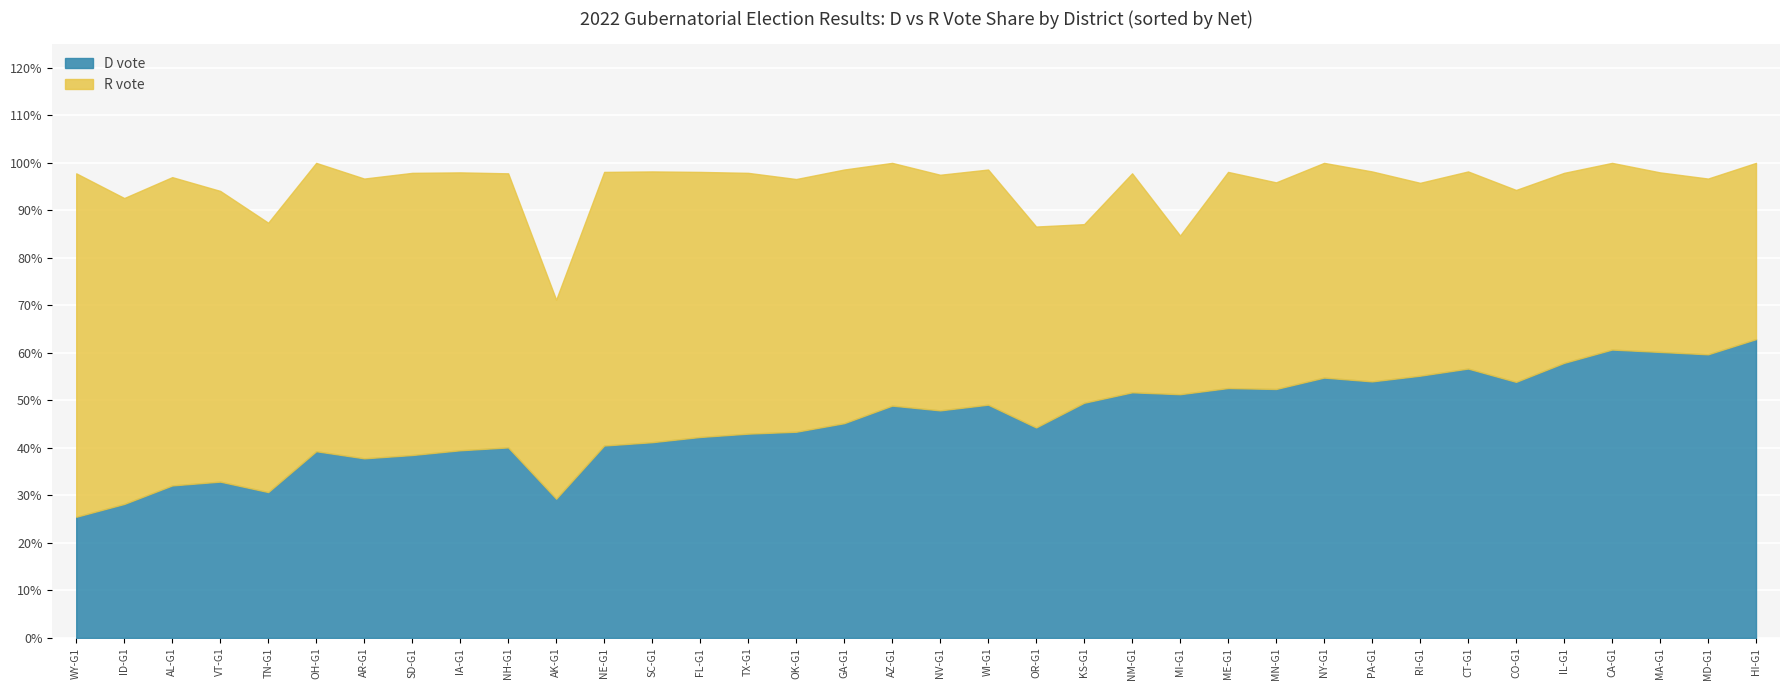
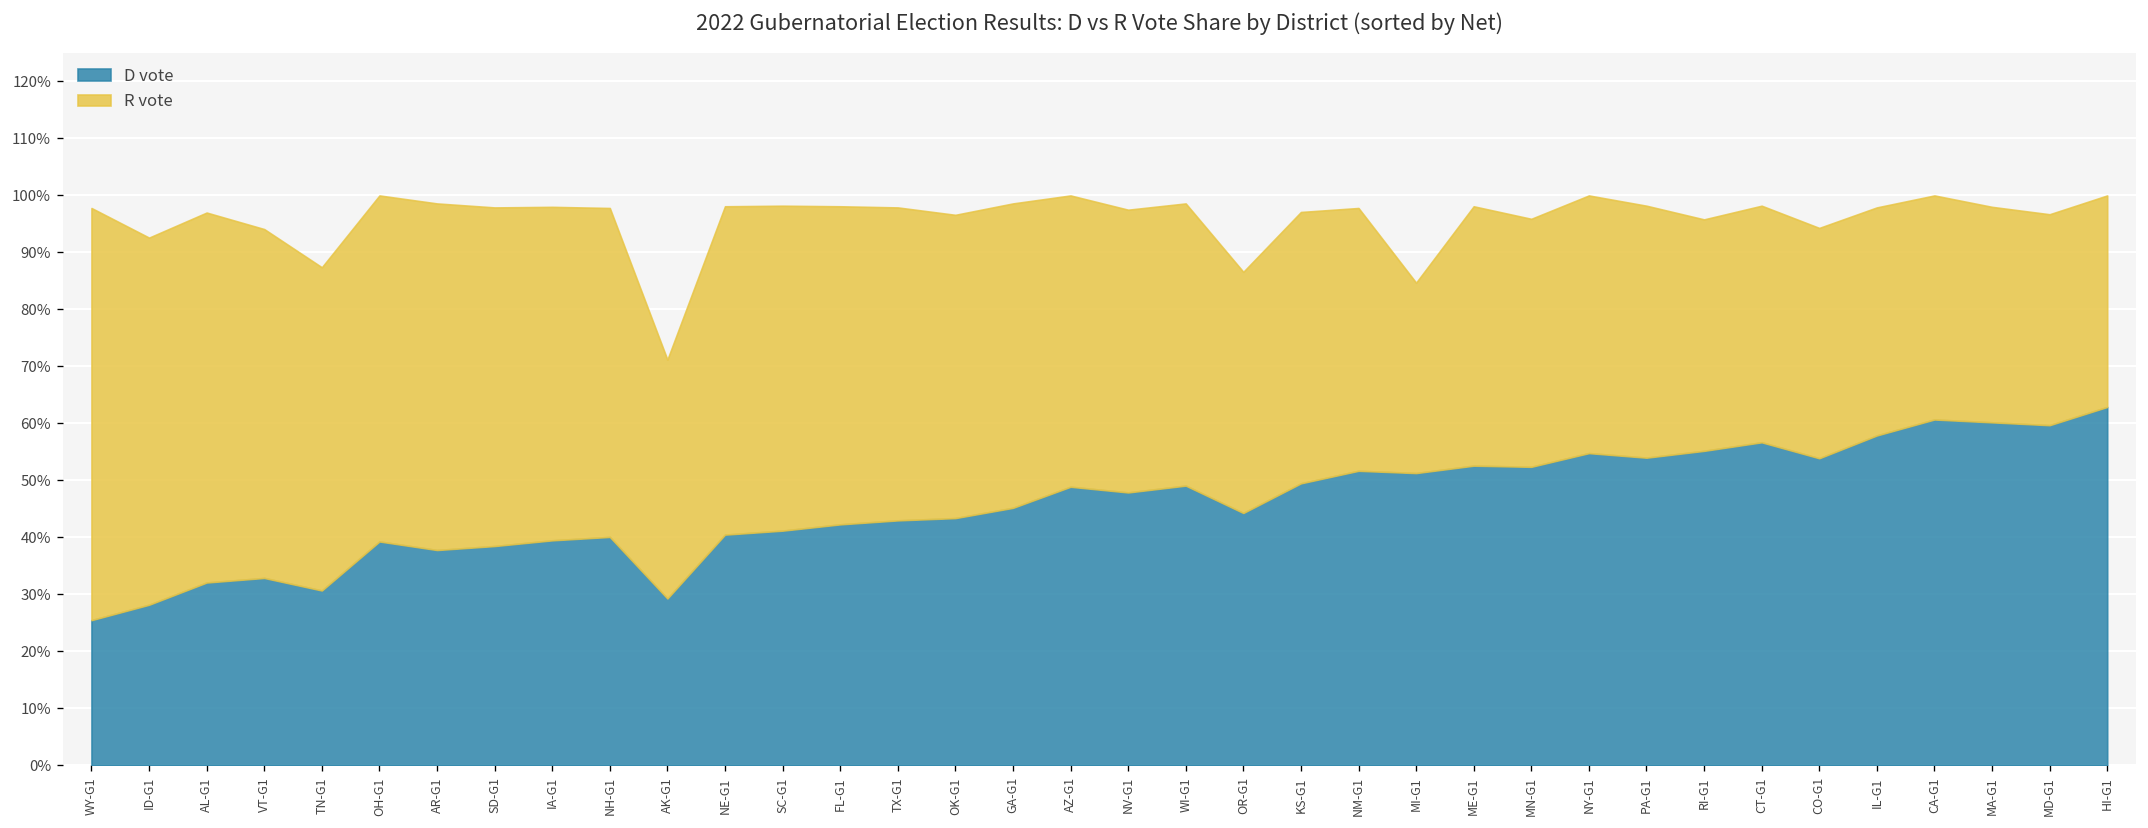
R vote, AR-G1: 59% -> 61%
R vote, KS-G1: 38% -> 48%
